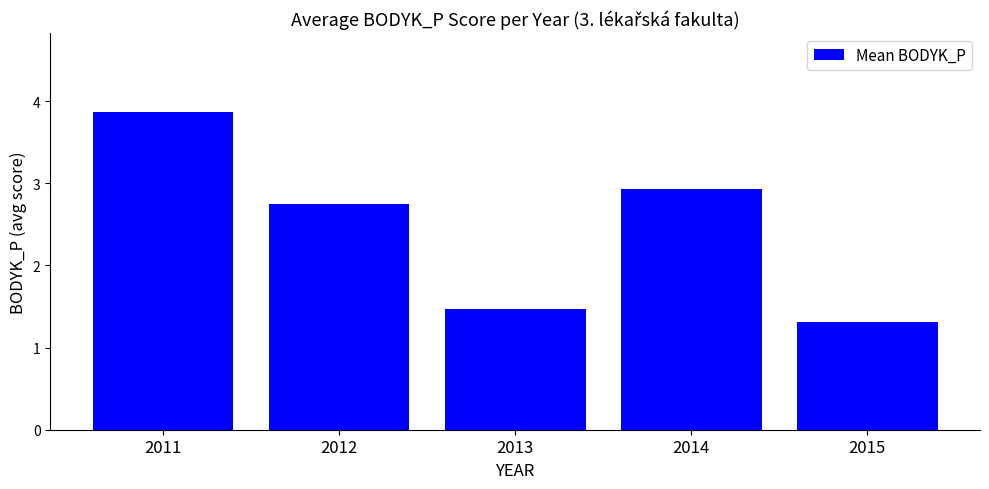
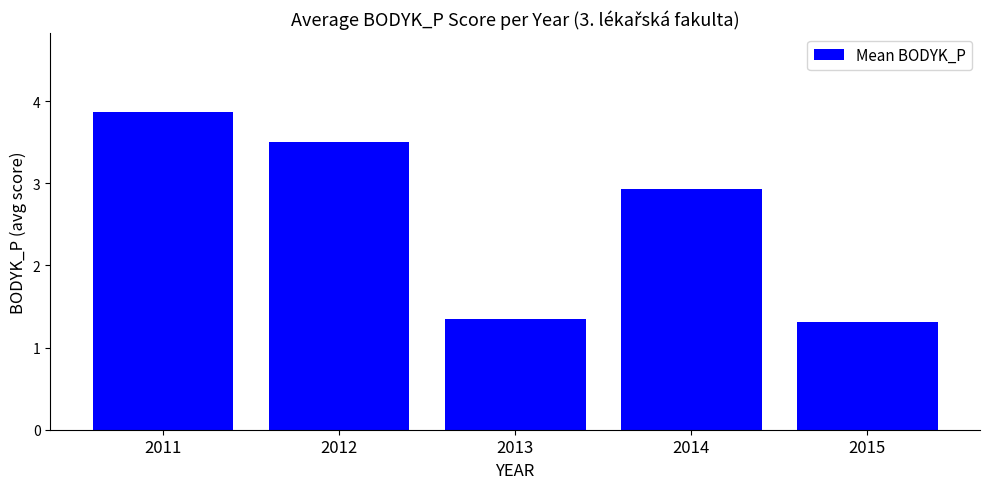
2012: 2.7 -> 3.5
2013: 1.5 -> 1.4
